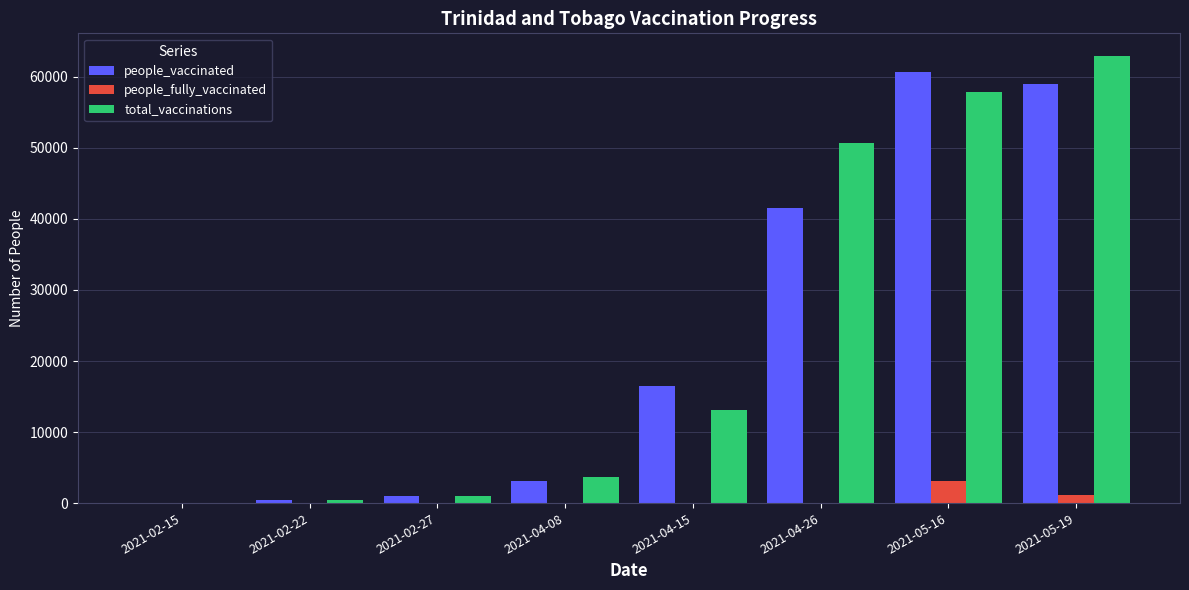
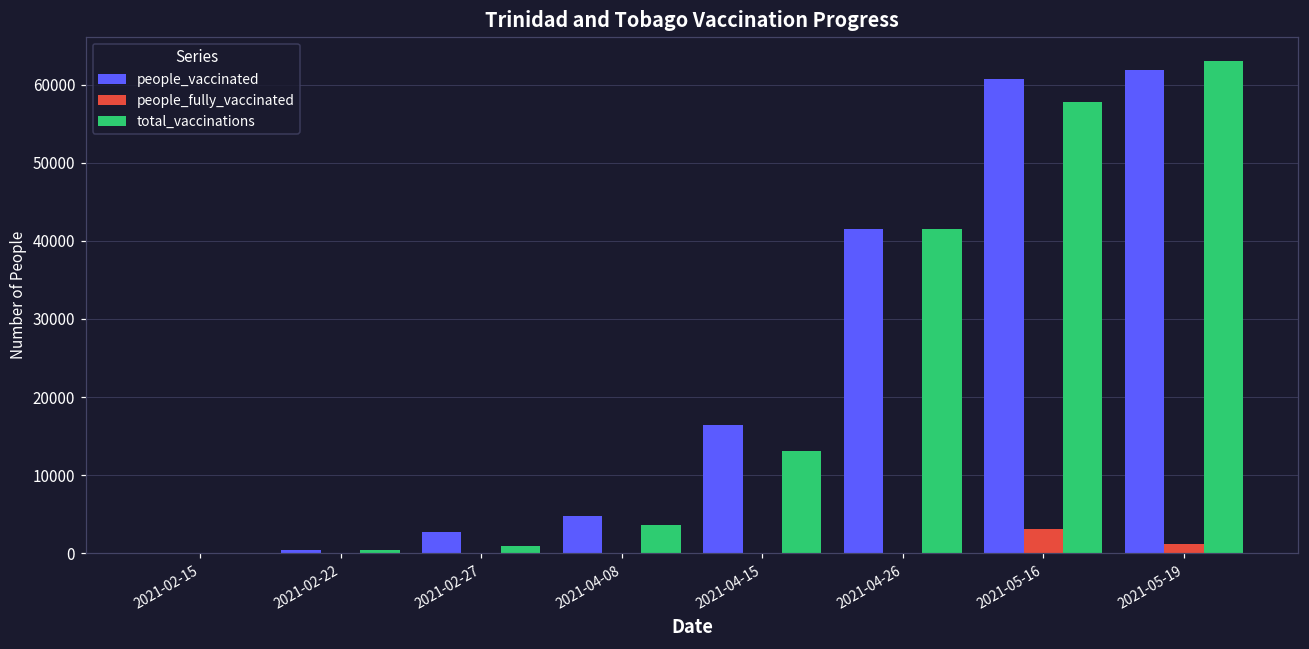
people_vaccinated, 2021-02-27: 1000 -> 3000
people_vaccinated, 2021-04-08: 3000 -> 5000
total_vaccinations, 2021-04-26: 51000 -> 42000
people_vaccinated, 2021-05-19: 59000 -> 62000
